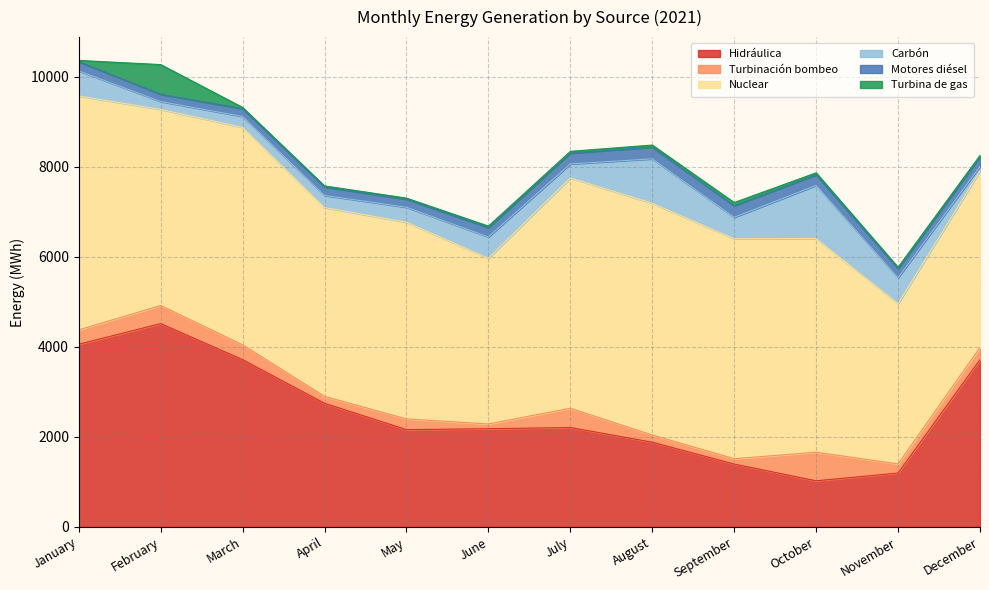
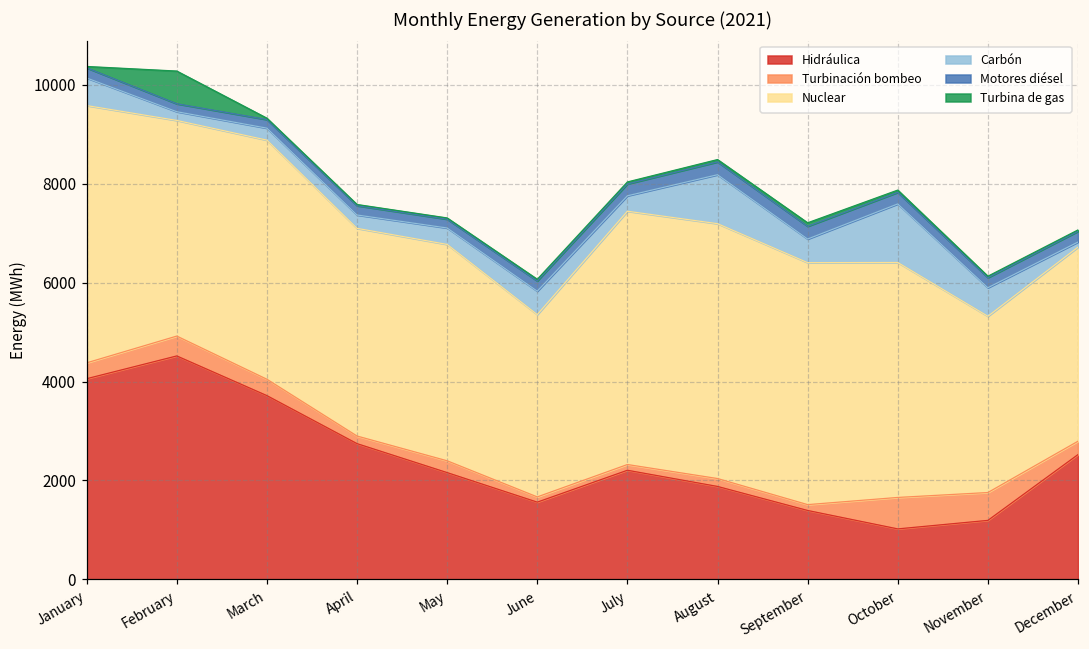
Hidráulica, June: 2200 -> 1600
Turbinación bombeo, July: 400 -> 100
Turbinación bombeo, November: 200 -> 600
Hidráulica, December: 3700 -> 2500
